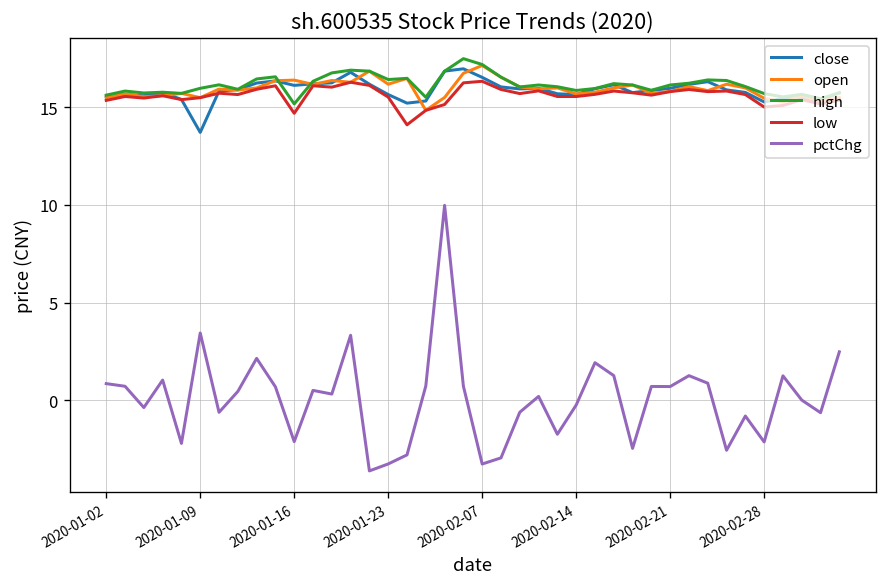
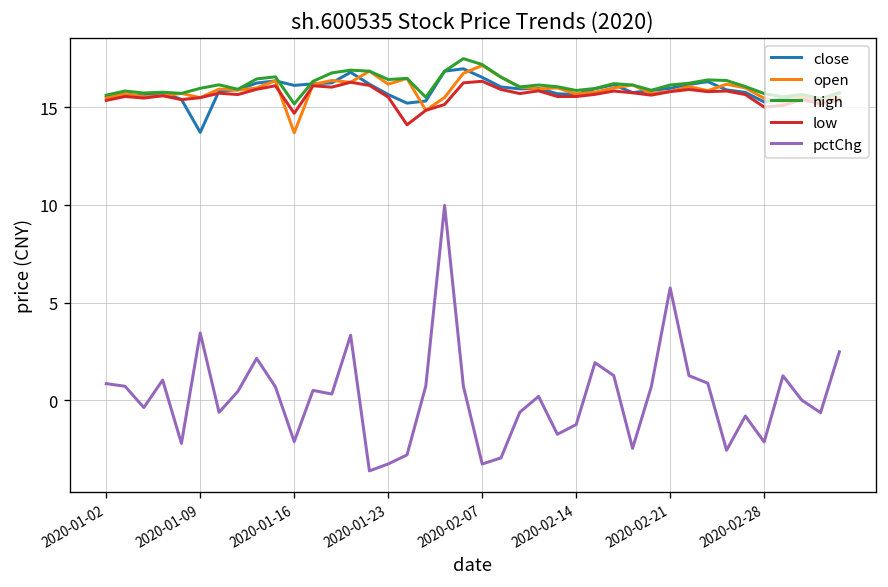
open, 2020-01-16: 16.4 -> 13.7
pctChg, 2020-02-14: -0.3 -> -1.3
pctChg, 2020-02-21: 0.7 -> 5.7
